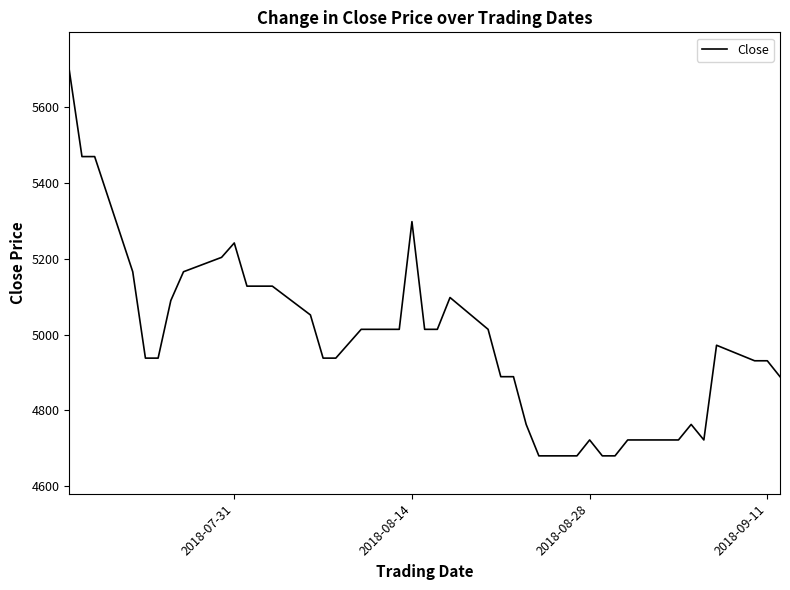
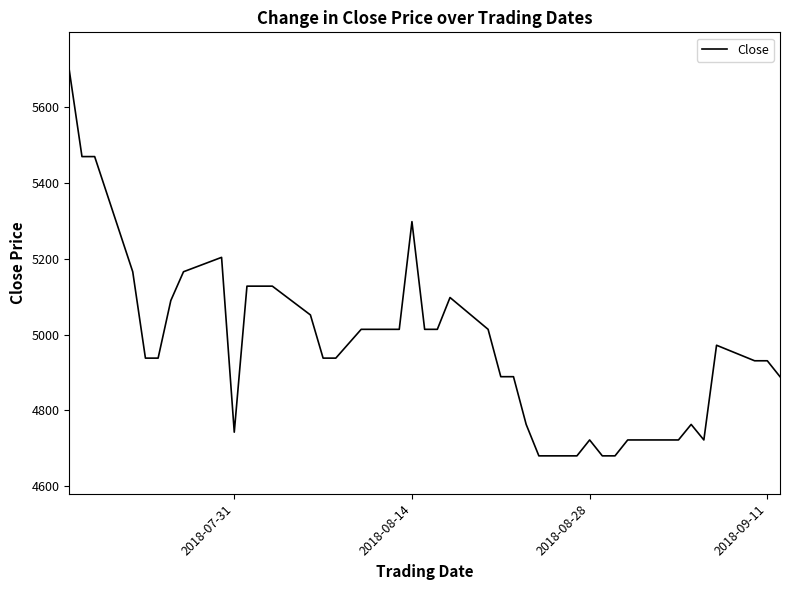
2018-07-31: 5240 -> 4740
